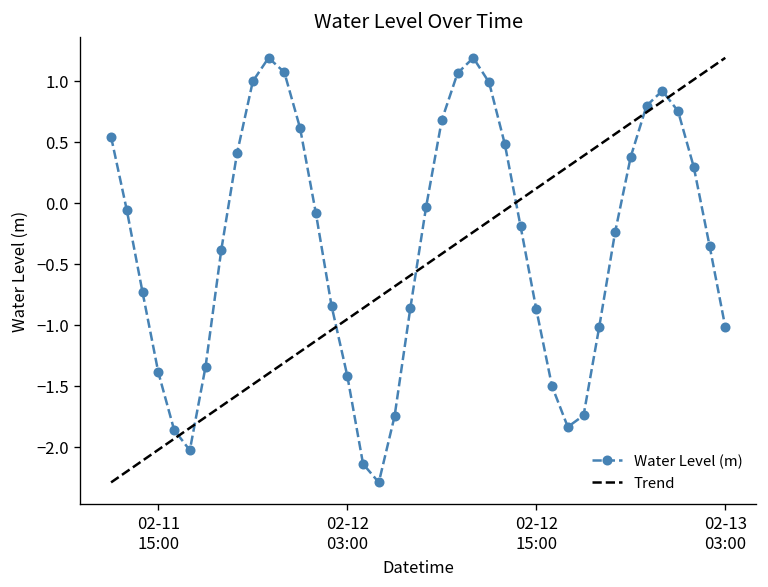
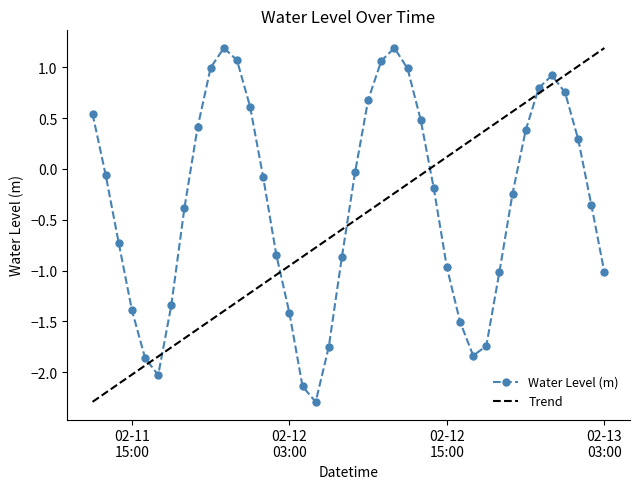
Water Level (m), 02-12 15:00: -0.87 -> -0.97
